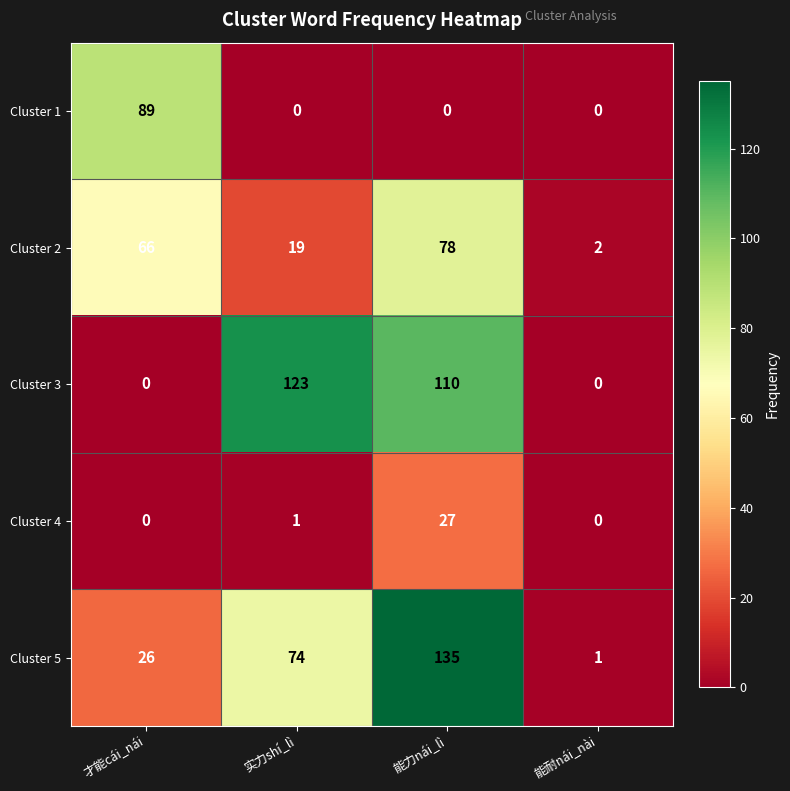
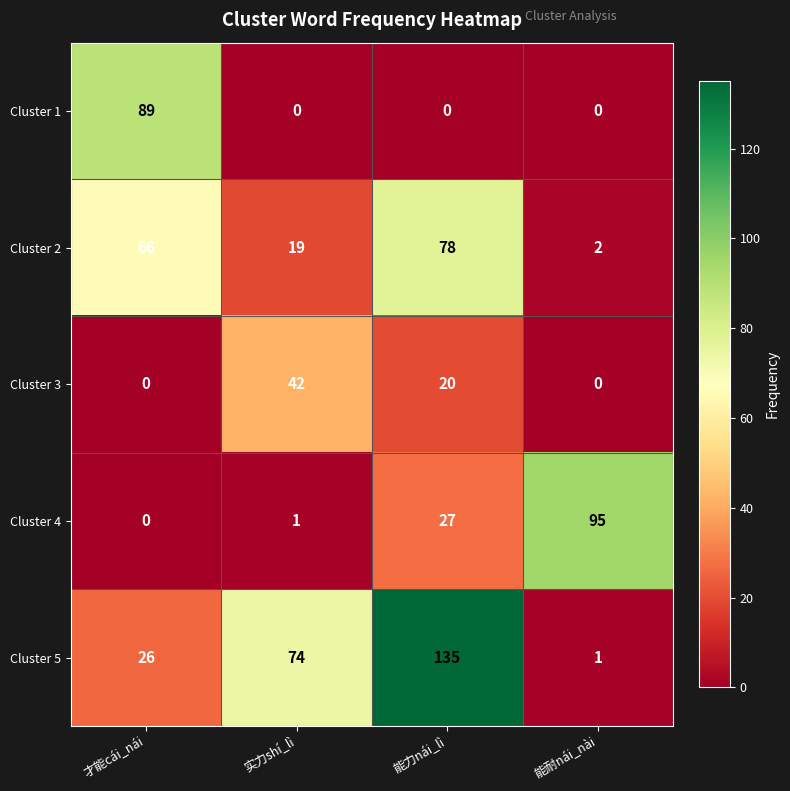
Cluster 3, 实力shí_lì: 123 -> 42
Cluster 3, 能力nái_lì: 110 -> 20
Cluster 4, 能耐nái_nài: 0 -> 95
